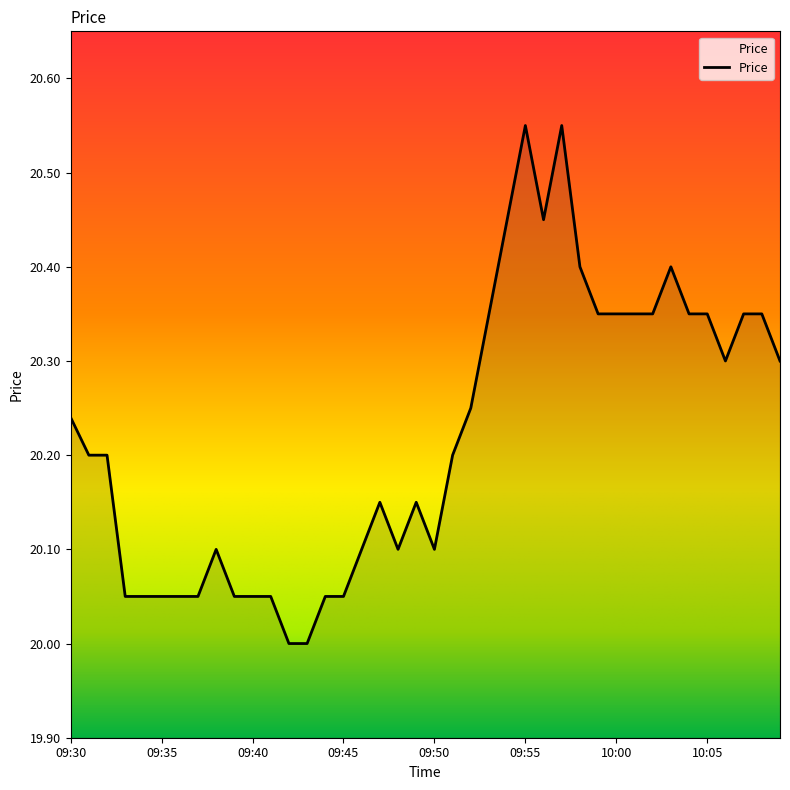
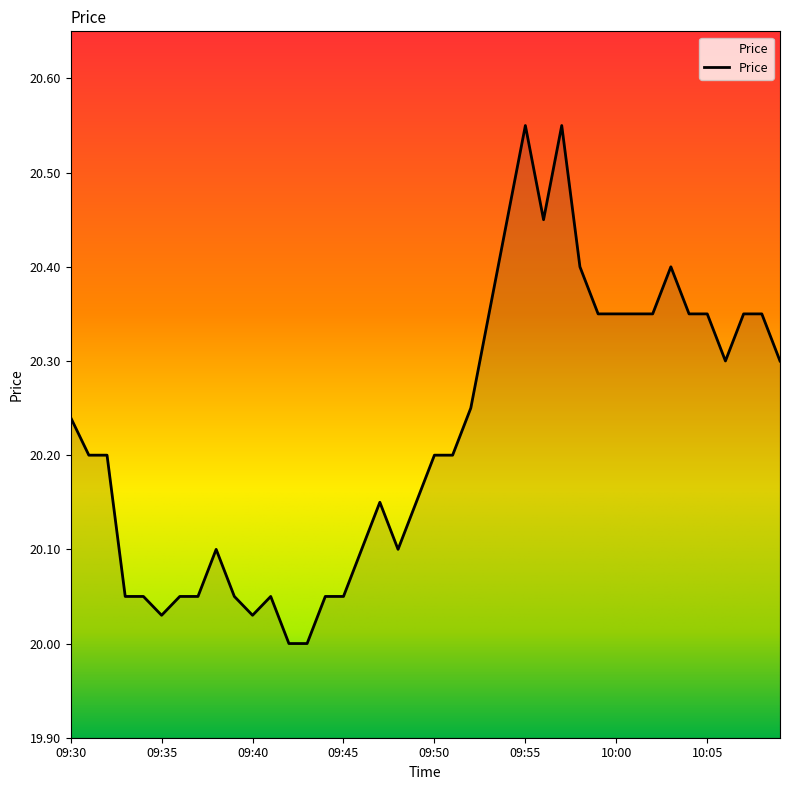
09:35: 20.05 -> 20.03
09:40: 20.05 -> 20.03
09:50: 20.1 -> 20.2
